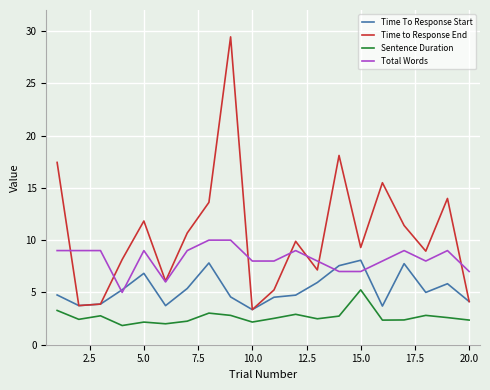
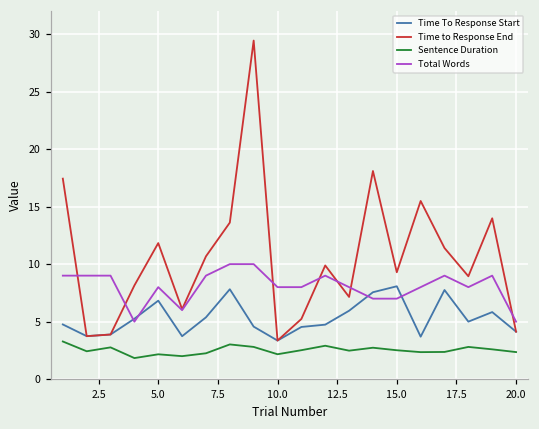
Total Words, 5.0: 9 -> 8
Sentence Duration, 15.0: 5.2 -> 2.5
Total Words, 20.0: 7 -> 5
